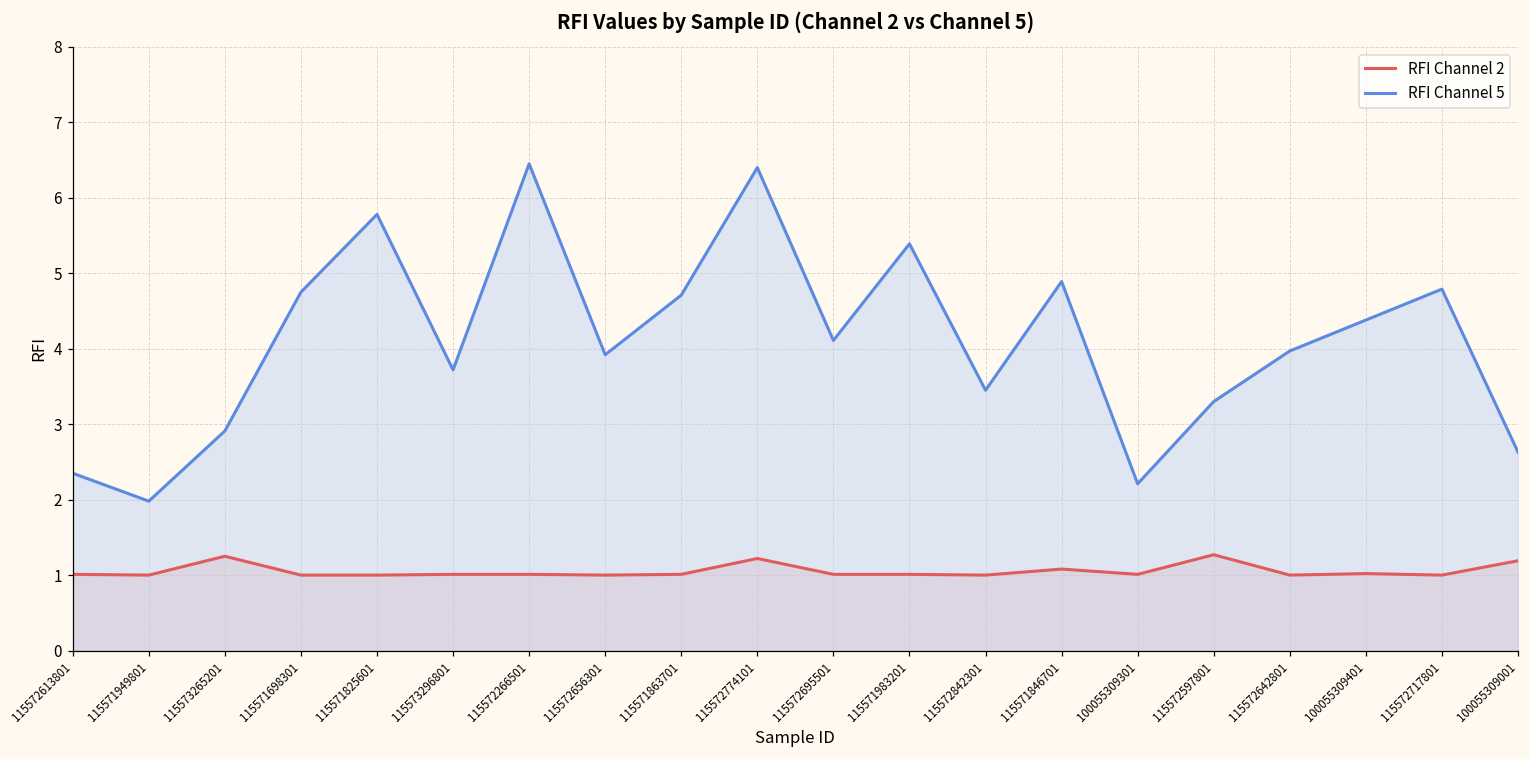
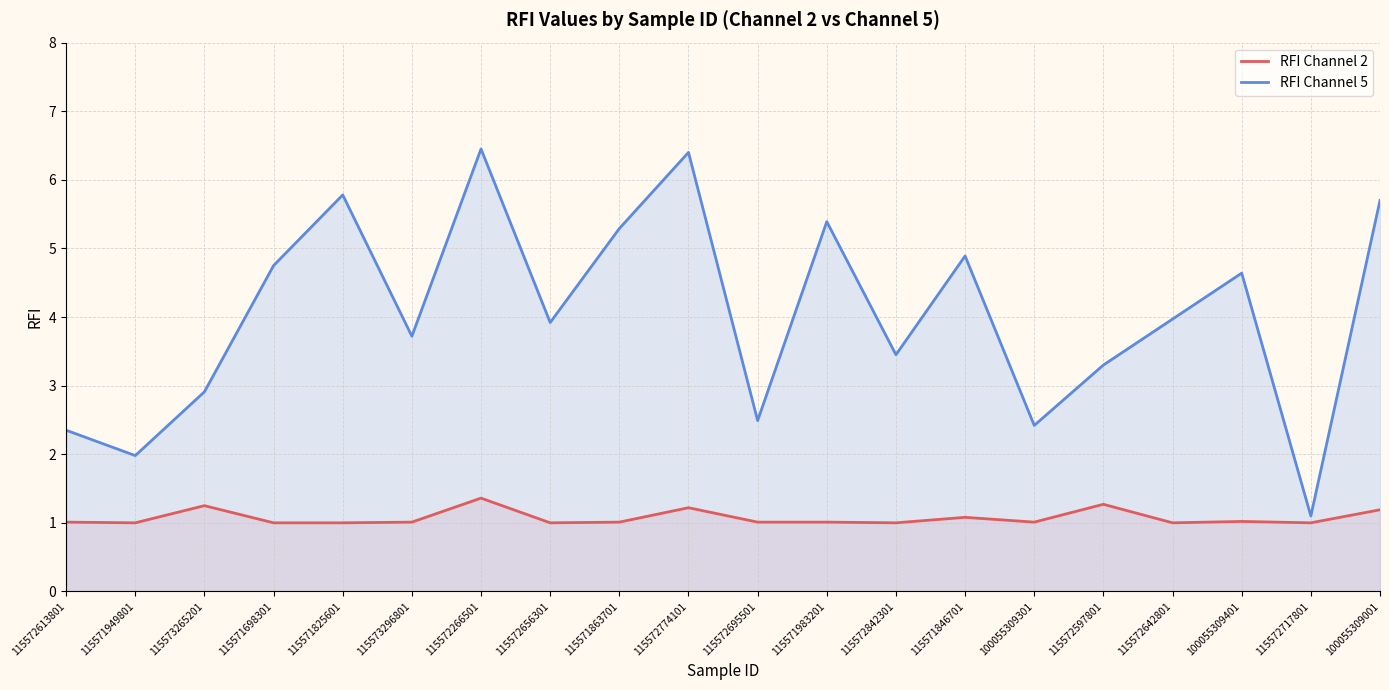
RFI Channel 2, 115572266501: 1.0 -> 1.4
RFI Channel 5, 115571863701: 4.7 -> 5.3
RFI Channel 5, 115572695501: 4.1 -> 2.5
RFI Channel 5, 100055309301: 2.2 -> 2.4
RFI Channel 5, 100055309401: 4.4 -> 4.6
RFI Channel 5, 115572717801: 4.8 -> 1.1
RFI Channel 5, 100055309001: 2.6 -> 5.7
